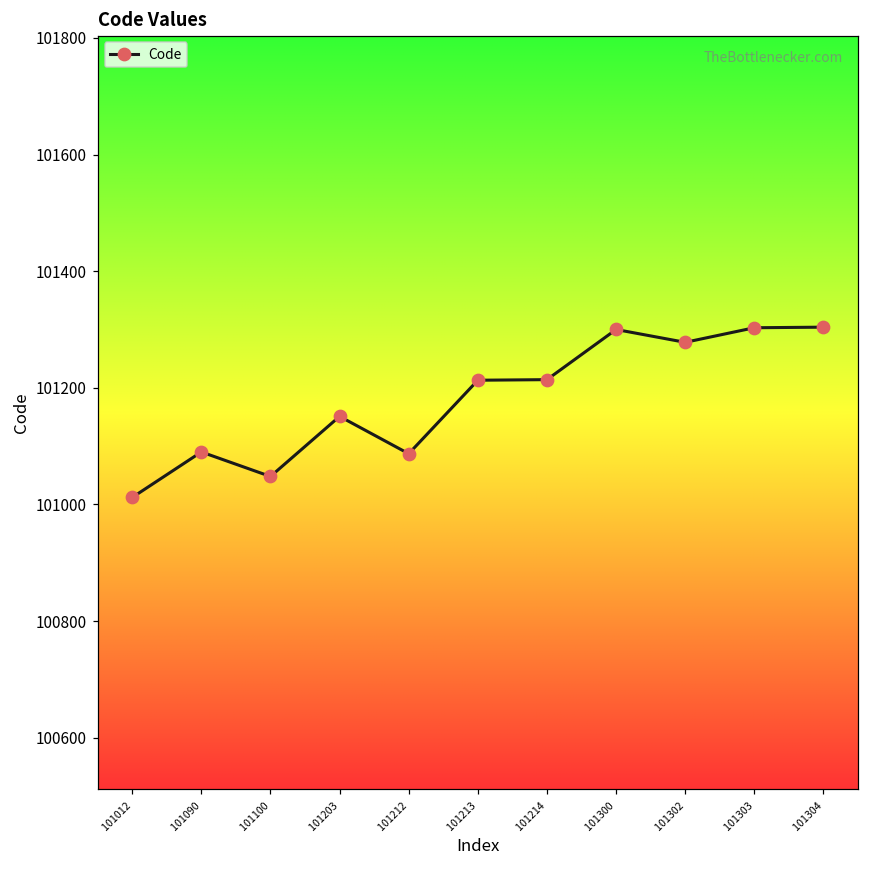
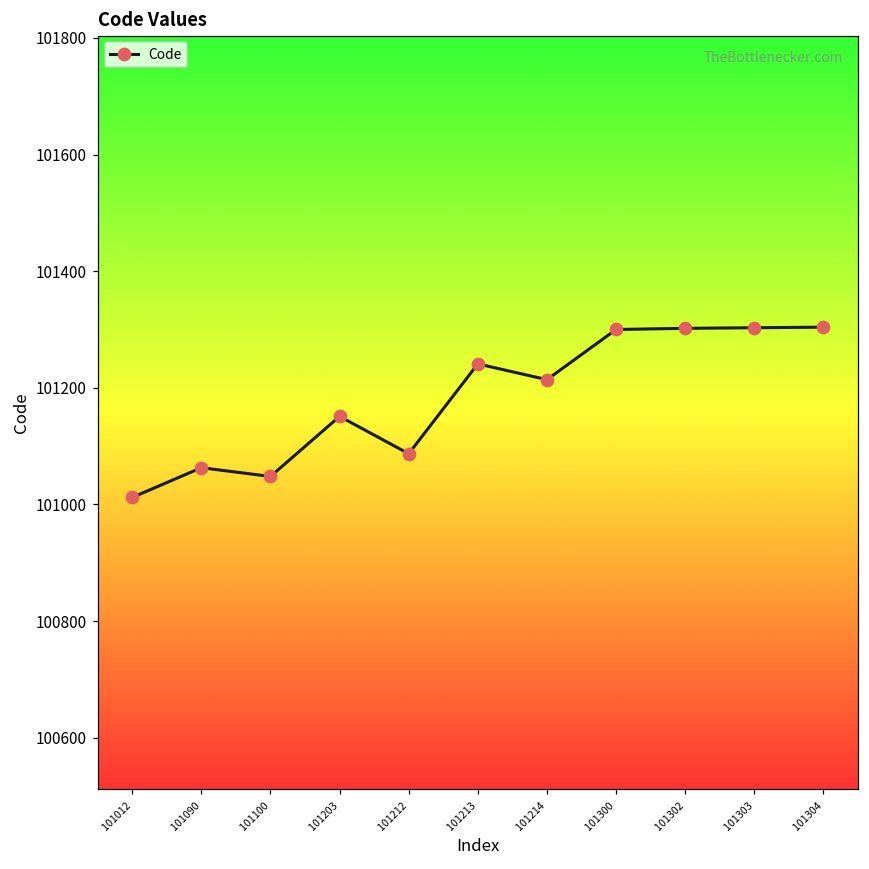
101090: 101090 -> 101060
101213: 101210 -> 101240
101302: 101280 -> 101300
